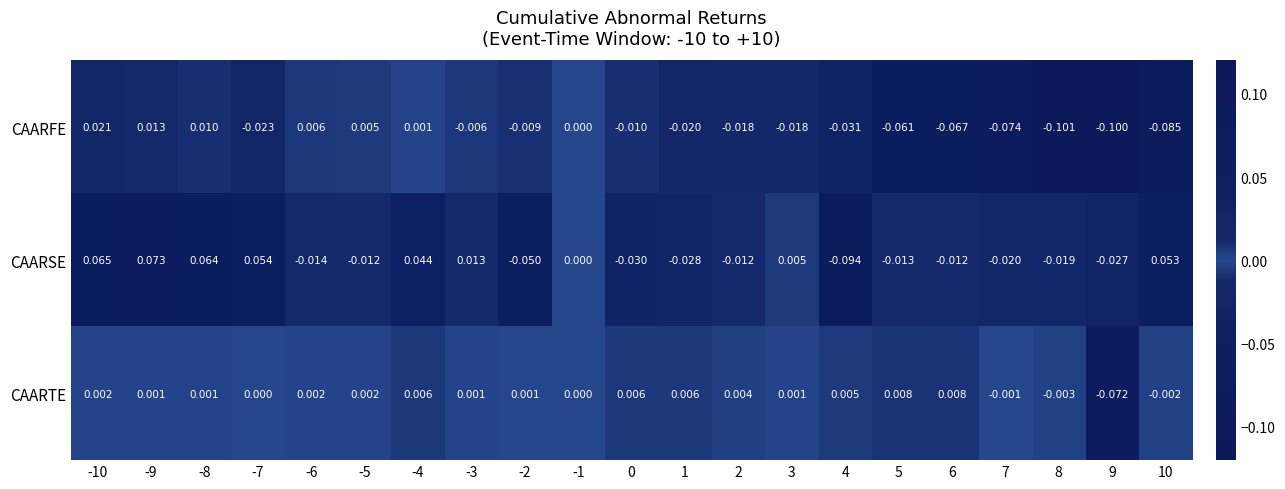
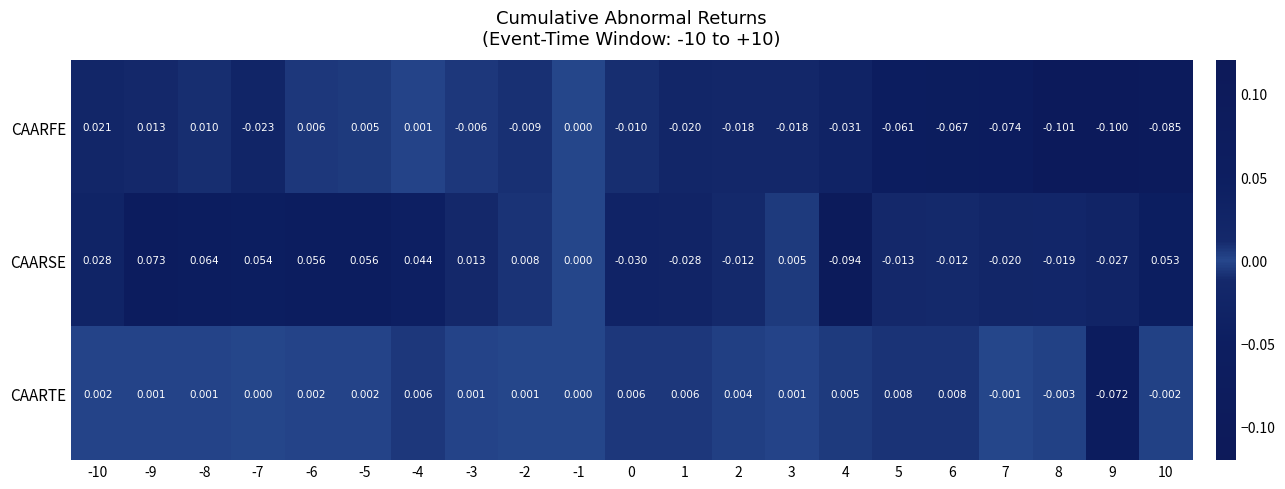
CAARSE, -10: 0.065 -> 0.028
CAARSE, -6: -0.014 -> 0.056
CAARSE, -5: -0.012 -> 0.056
CAARSE, -2: -0.050 -> 0.008
